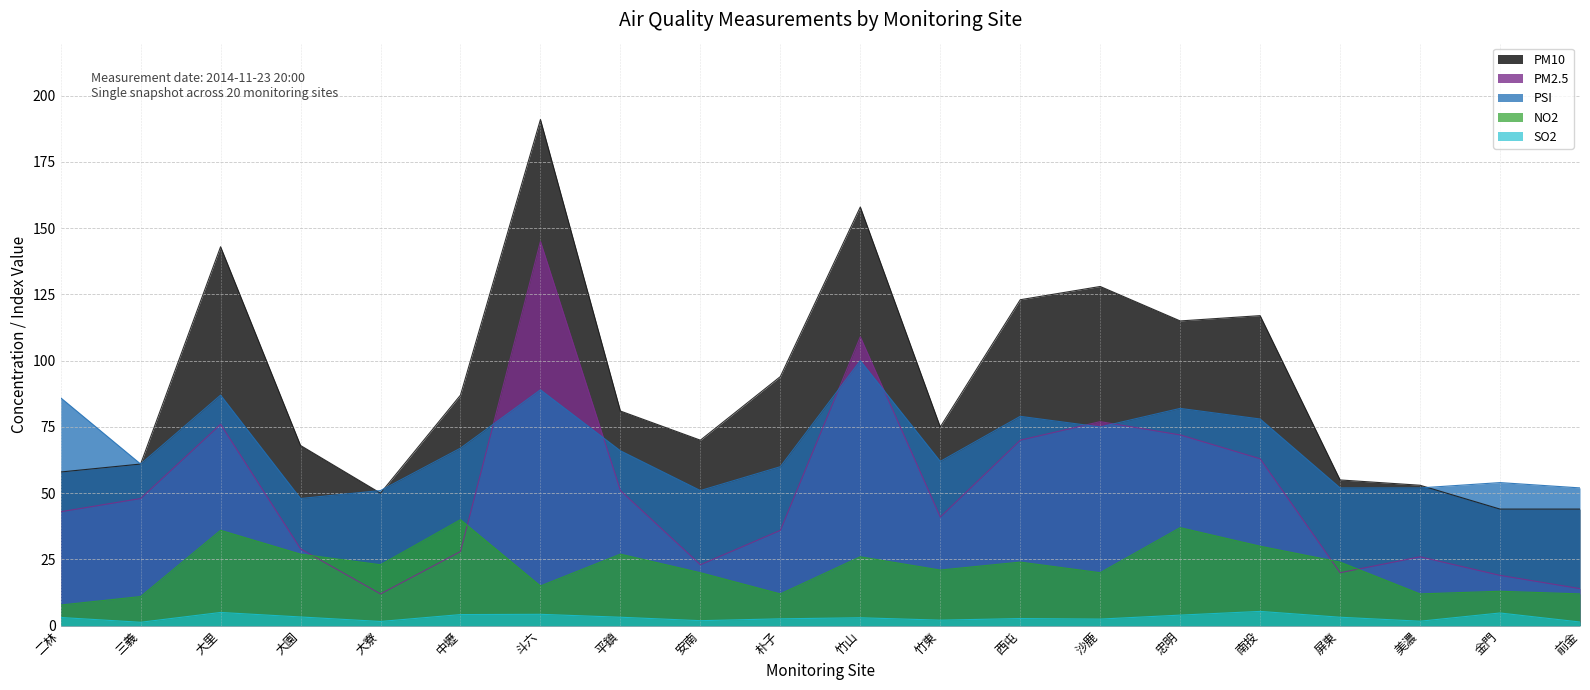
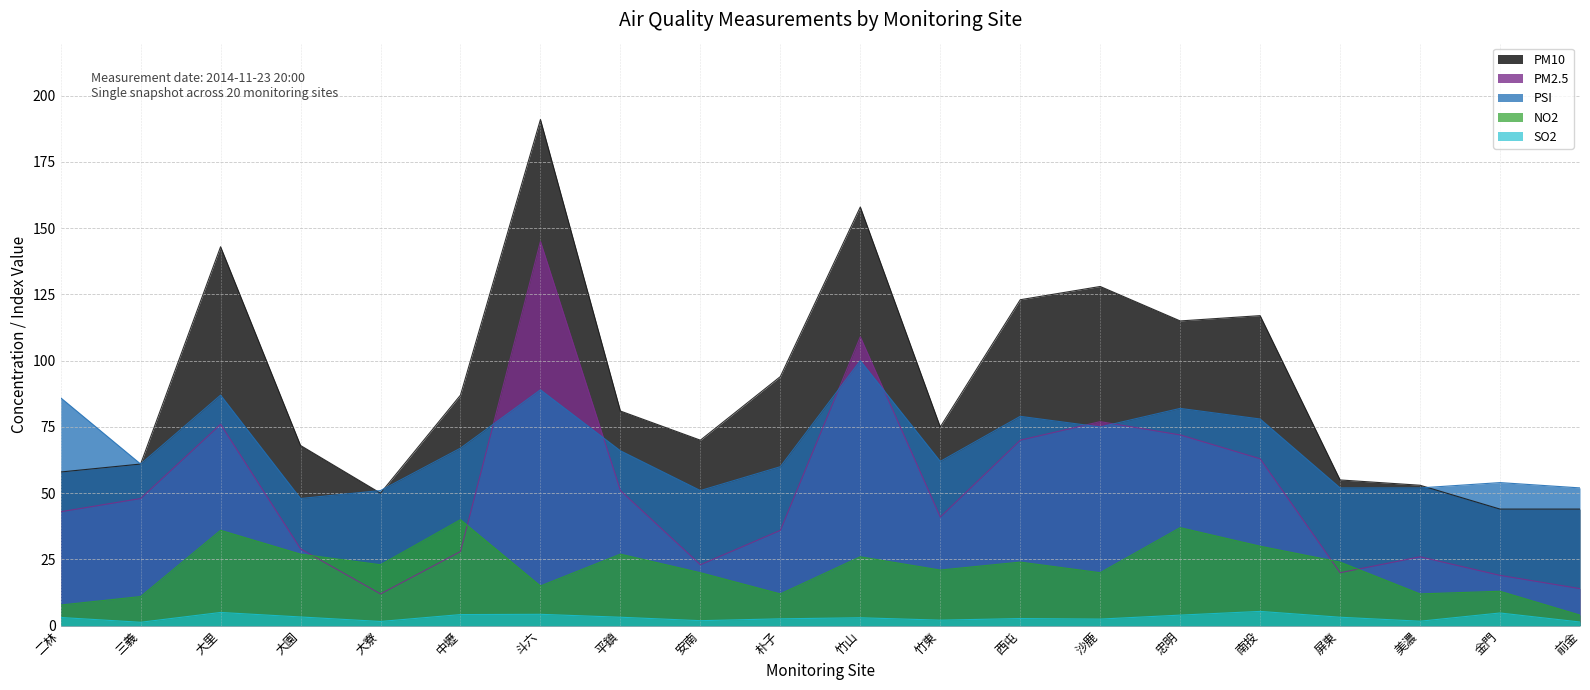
NO2, 前金: 12 -> 4
